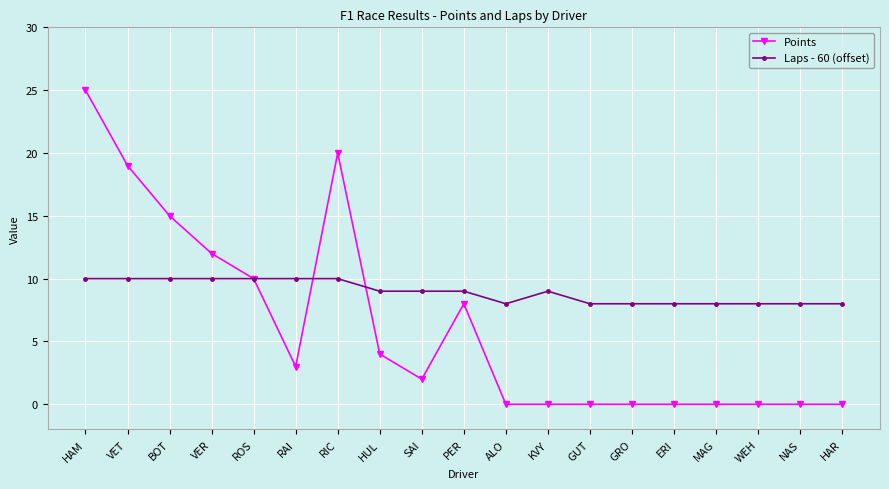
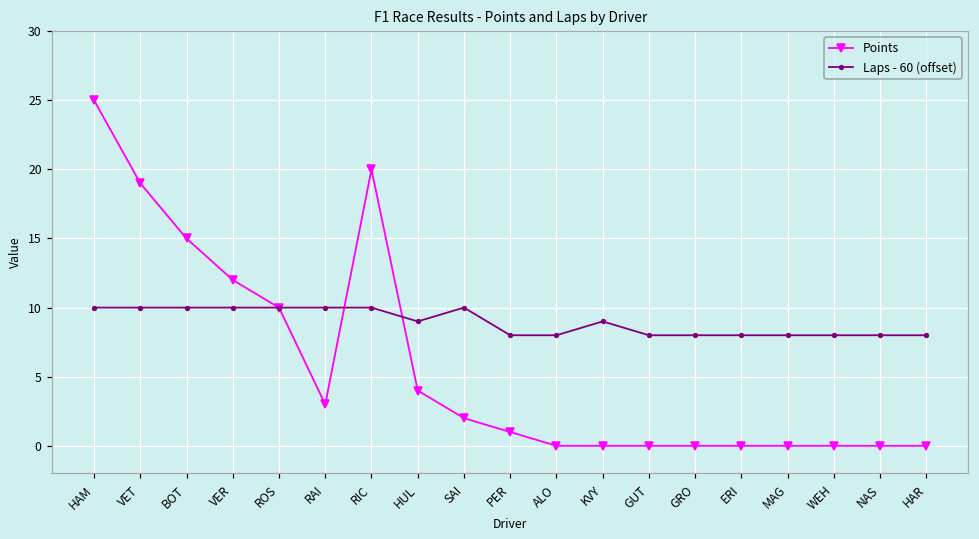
Laps - 60 (offset), SAI: 9.0 -> 10.0
Points, PER: 8 -> 1
Laps - 60 (offset), PER: 9.0 -> 8.0
